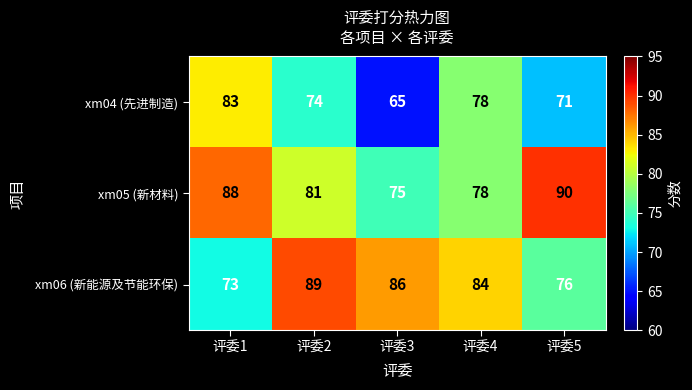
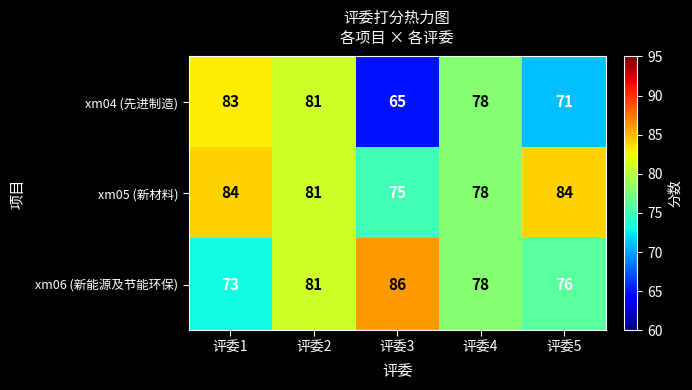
xm04 (先进制造), 评委2: 74 -> 81
xm05 (新材料), 评委1: 88 -> 84
xm05 (新材料), 评委5: 90 -> 84
xm06 (新能源及节能环保), 评委2: 89 -> 81
xm06 (新能源及节能环保), 评委4: 84 -> 78
